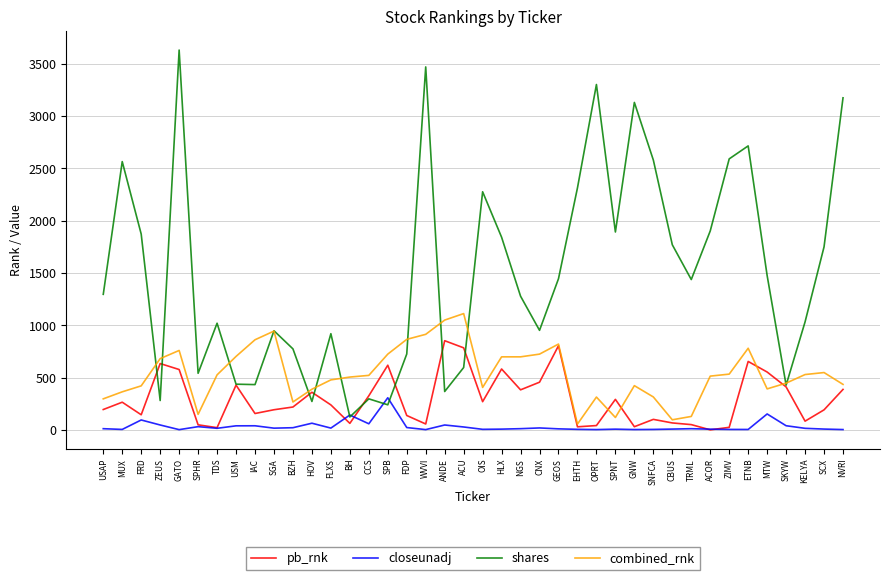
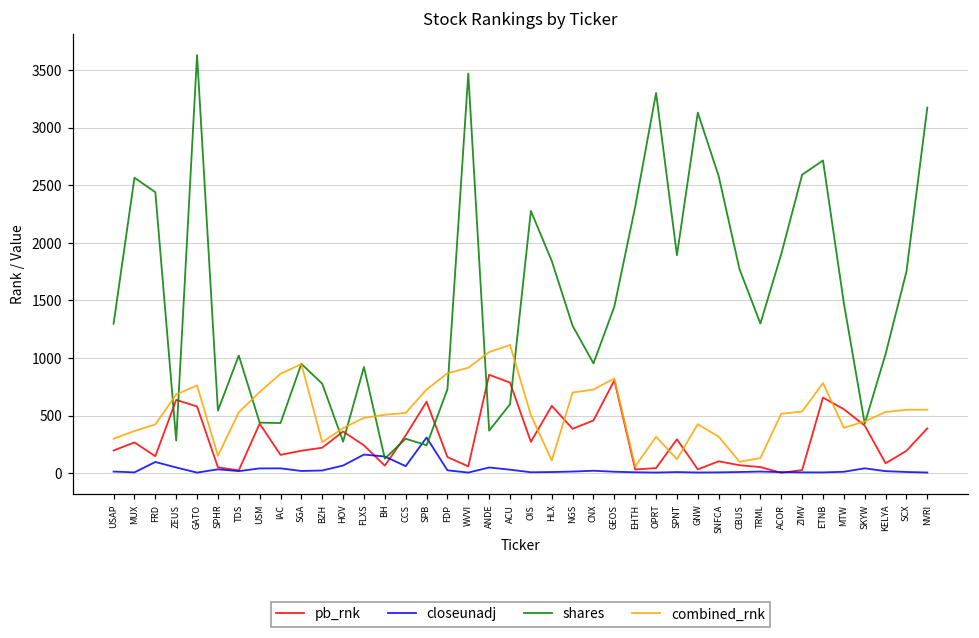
shares, FRD: 1870 -> 2440
closeunadj, FLXS: 20 -> 160
combined_rnk, OIS: 410 -> 500
combined_rnk, HLX: 700 -> 110
shares, TRML: 1440 -> 1300
closeunadj, MTW: 150 -> 10
combined_rnk, NVRI: 440 -> 550
